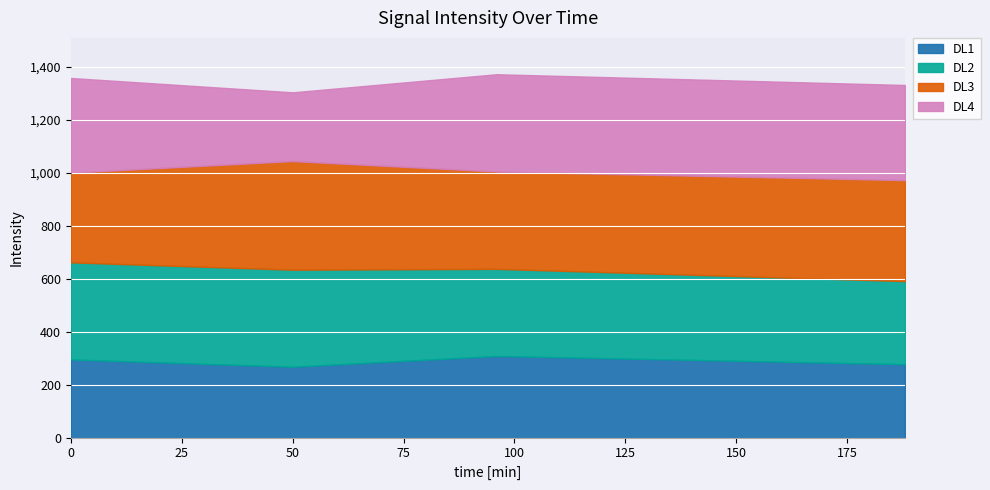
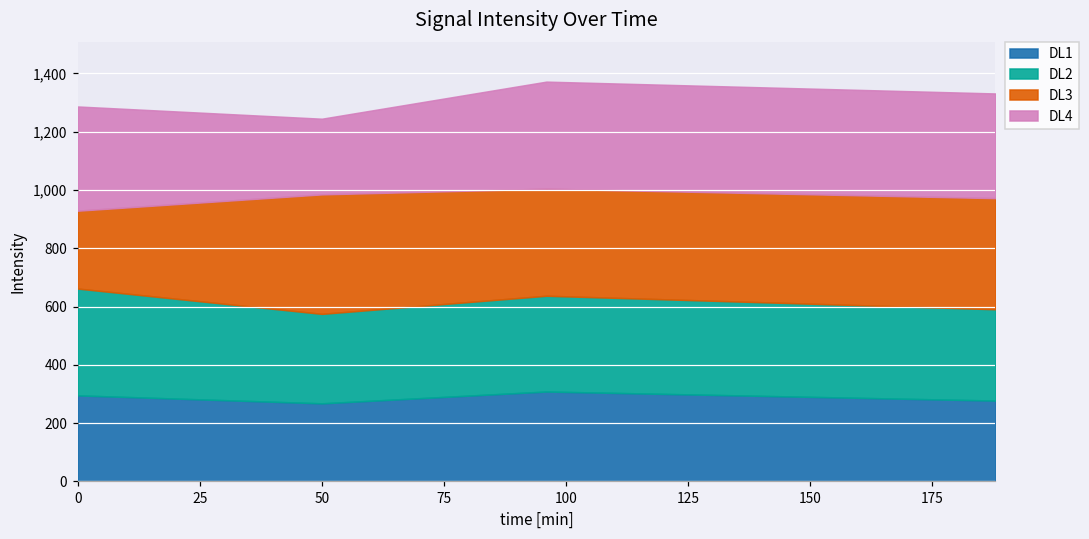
DL3, 0: 340 -> 270
DL2, 50: 370 -> 310
